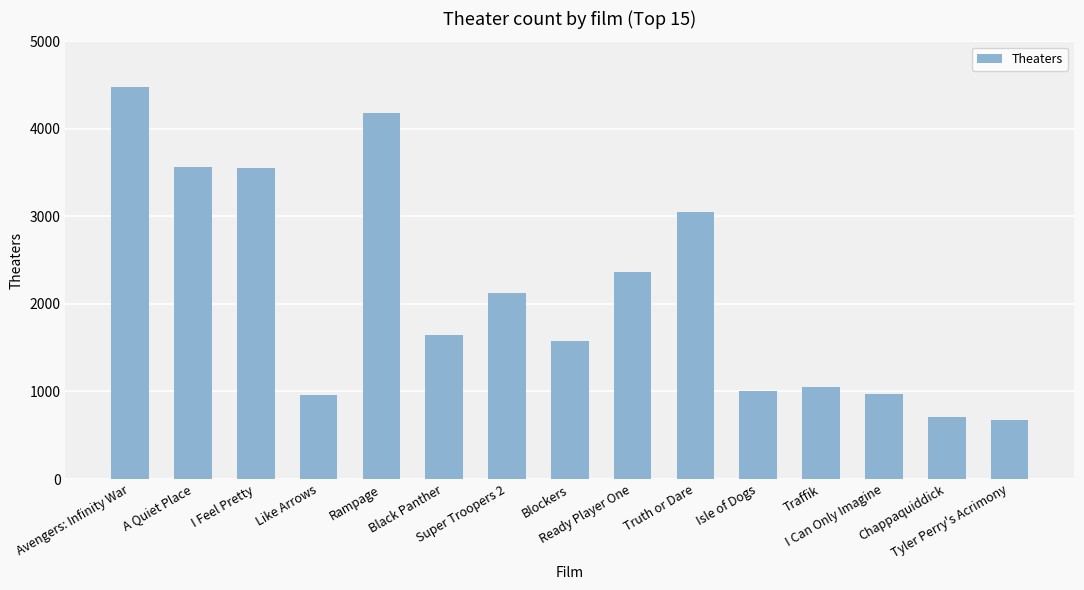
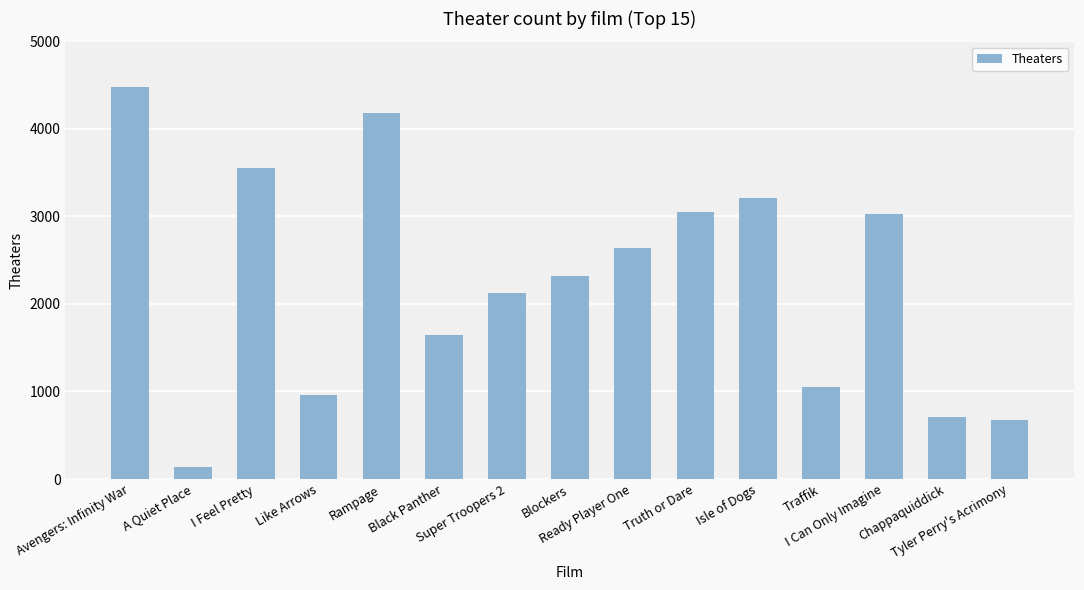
A Quiet Place: 3600 -> 100
Blockers: 1600 -> 2300
Ready Player One: 2400 -> 2600
Isle of Dogs: 1000 -> 3200
I Can Only Imagine: 1000 -> 3000
